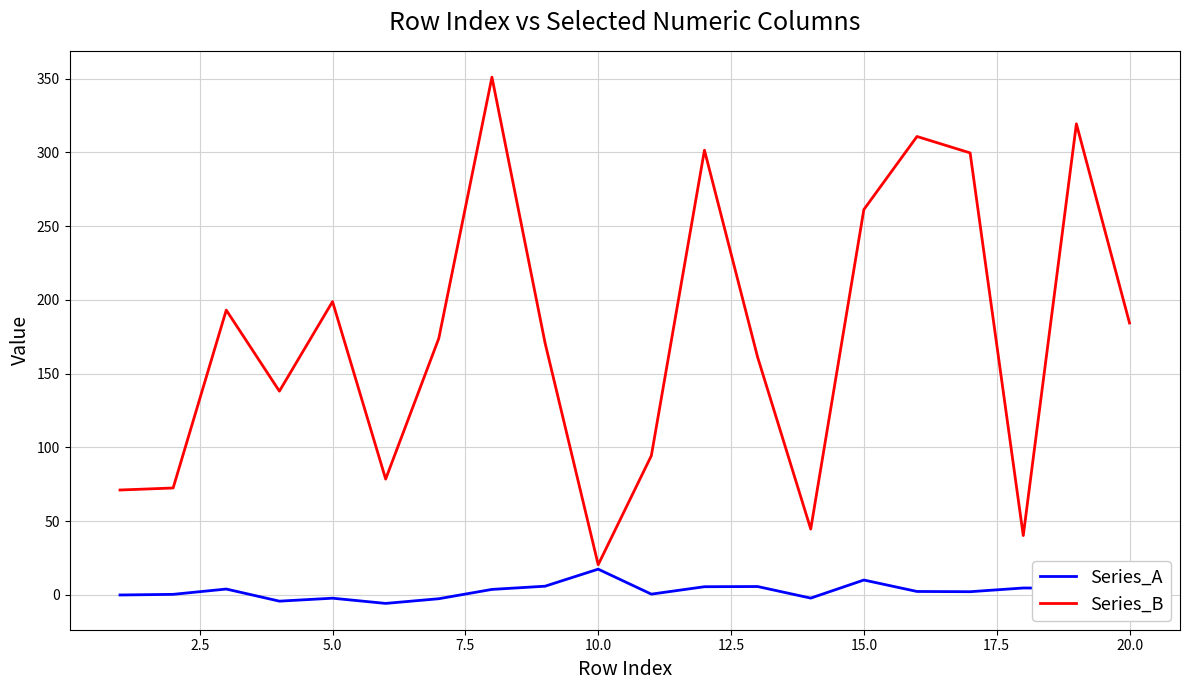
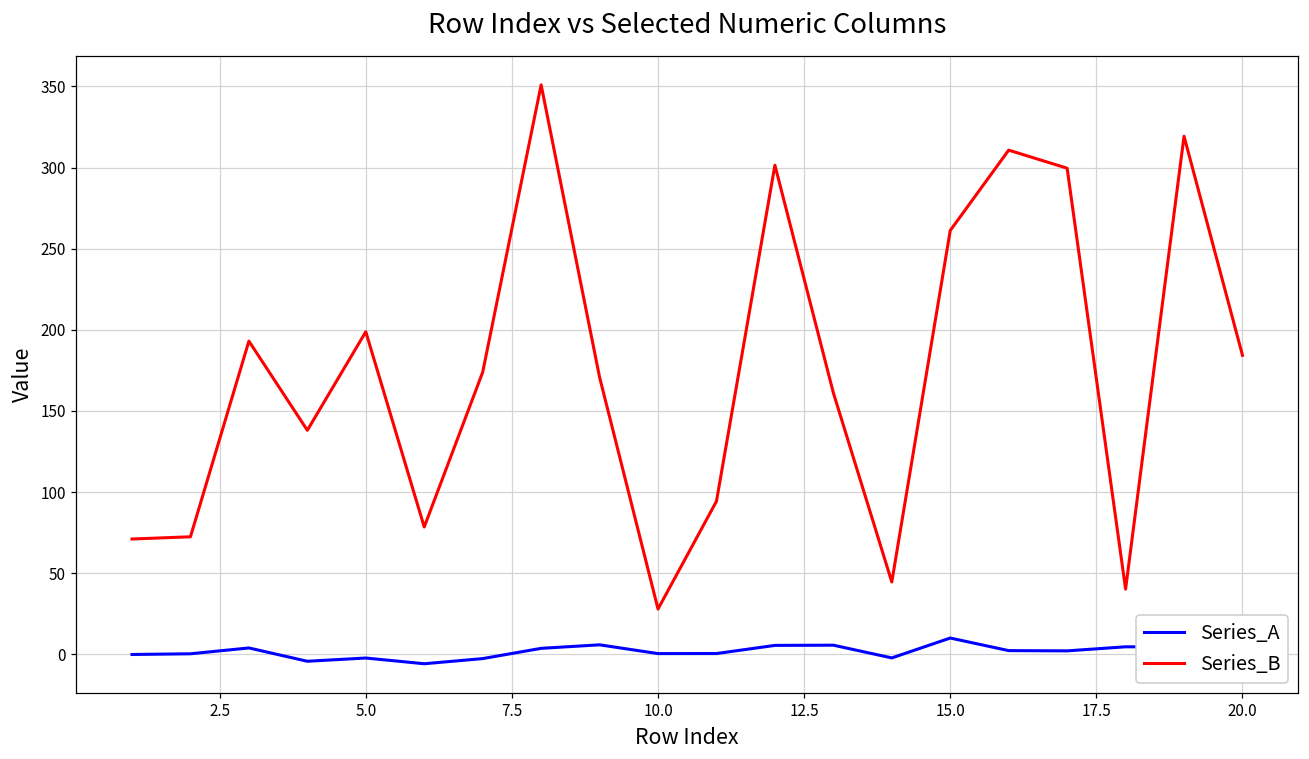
Series_A, 10.0: 17 -> 0
Series_B, 10.0: 20 -> 28
